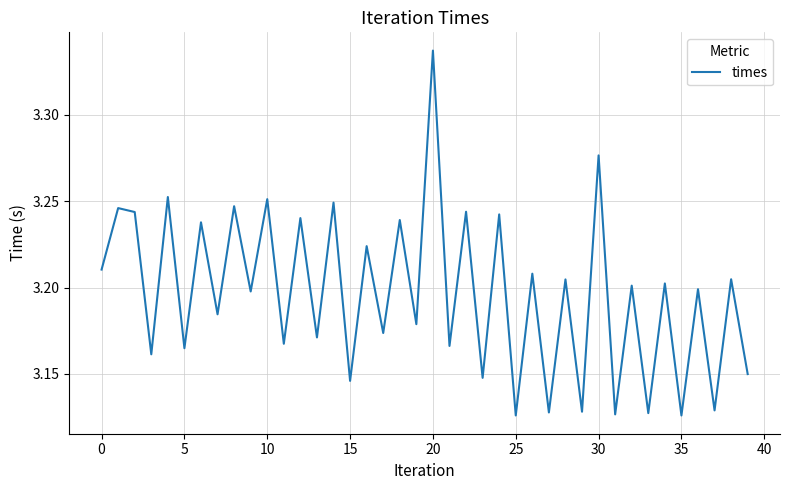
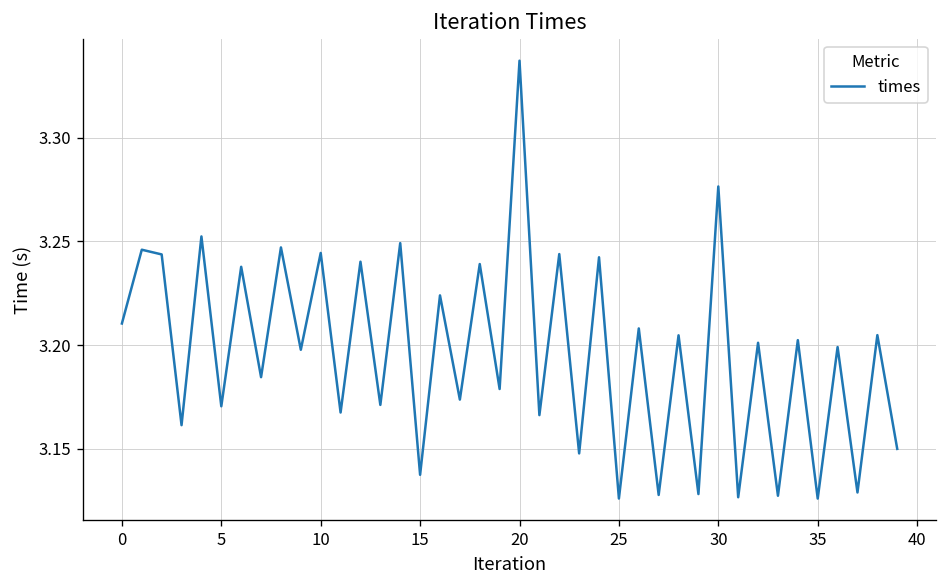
5: 3.165 -> 3.171
10: 3.251 -> 3.244
15: 3.146 -> 3.137
